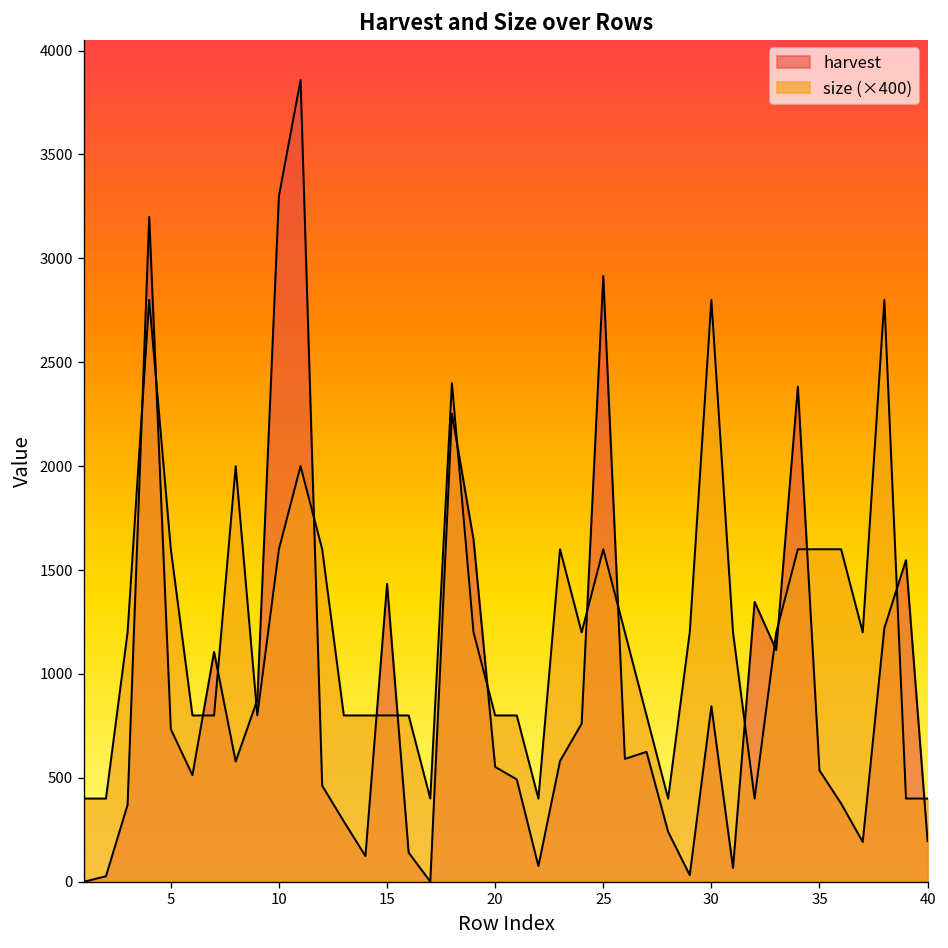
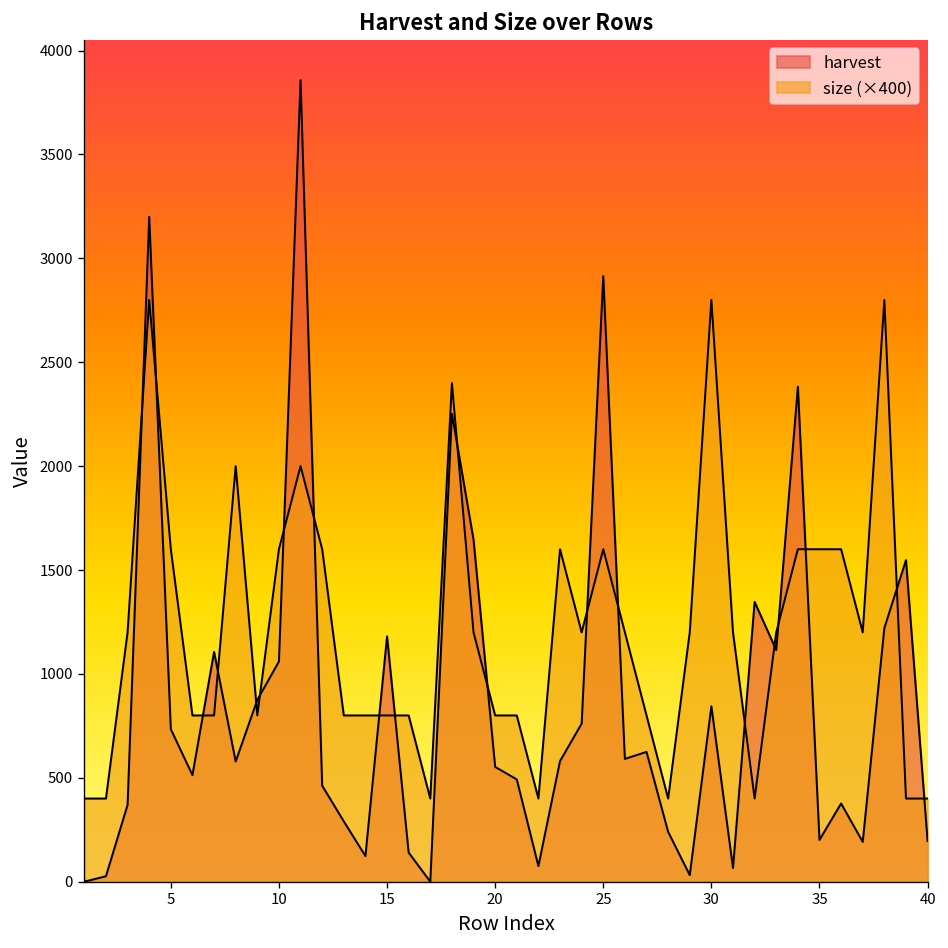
harvest, 10: 3300 -> 1060
harvest, 15: 1430 -> 1180
harvest, 35: 540 -> 200
